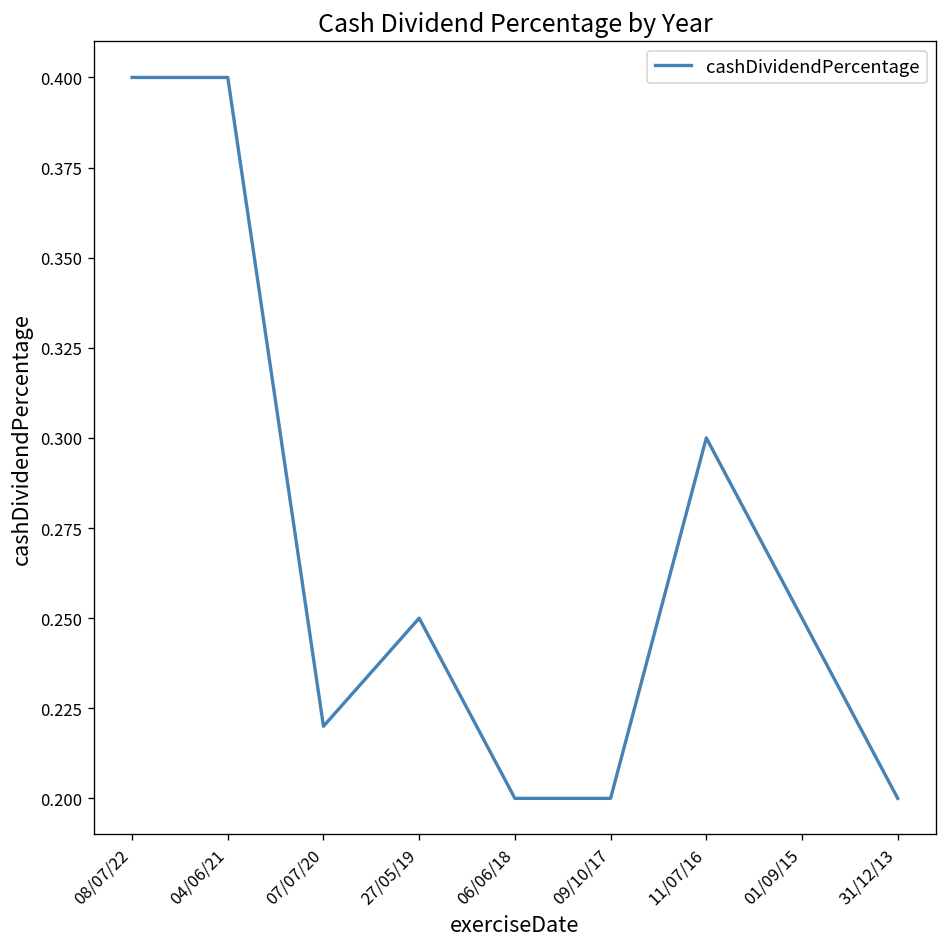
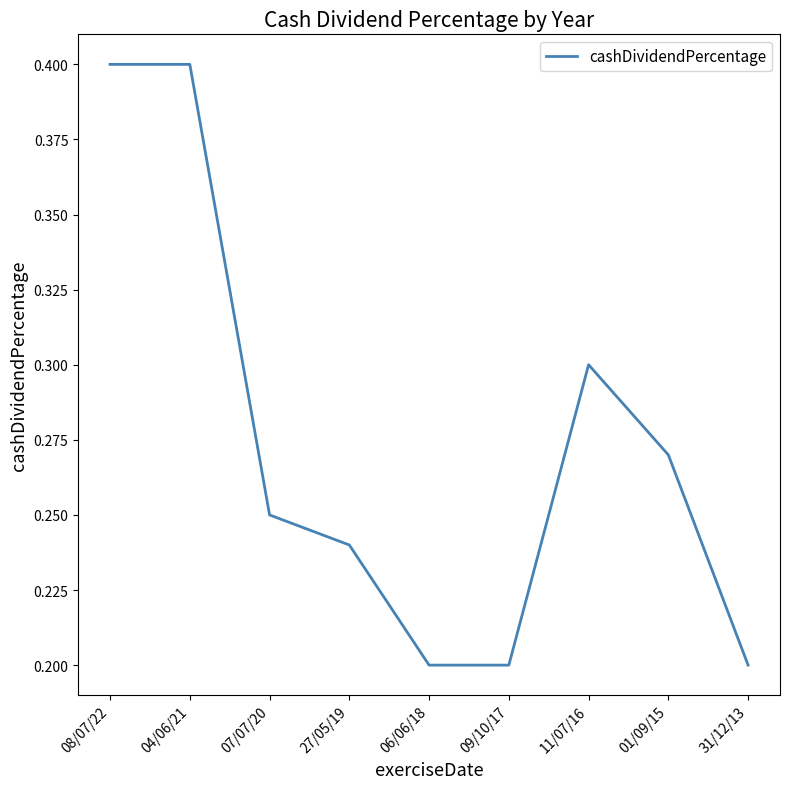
07/07/20: 0.22 -> 0.25
27/05/19: 0.25 -> 0.24
01/09/15: 0.25 -> 0.27
